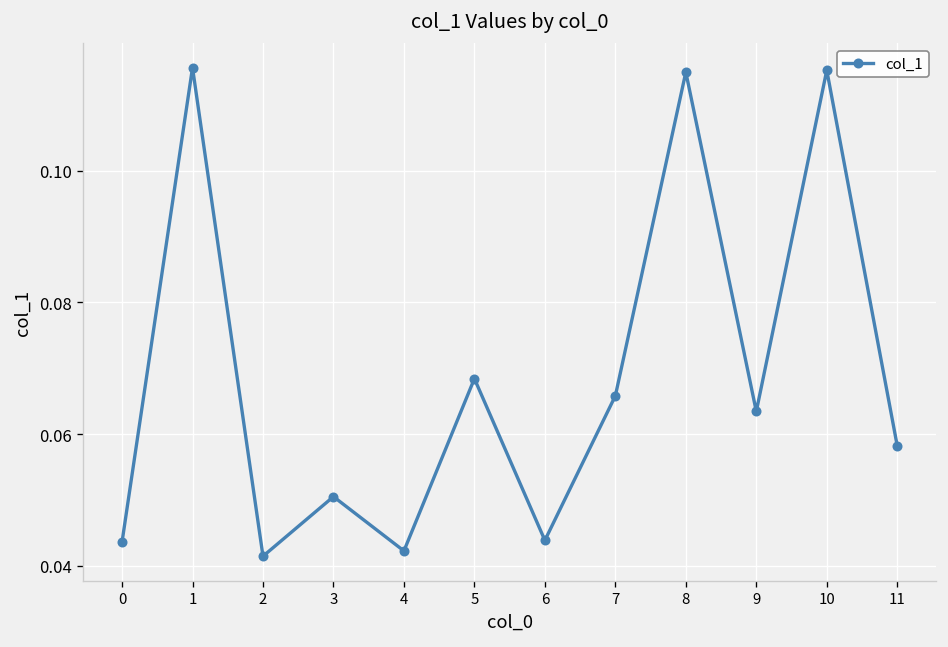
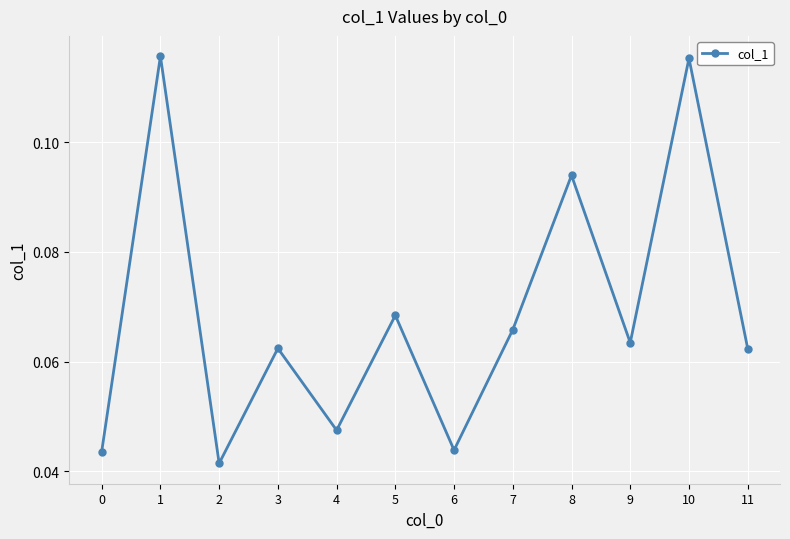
3: 0.050 -> 0.062
4: 0.042 -> 0.047
8: 0.115 -> 0.094
11: 0.058 -> 0.062
